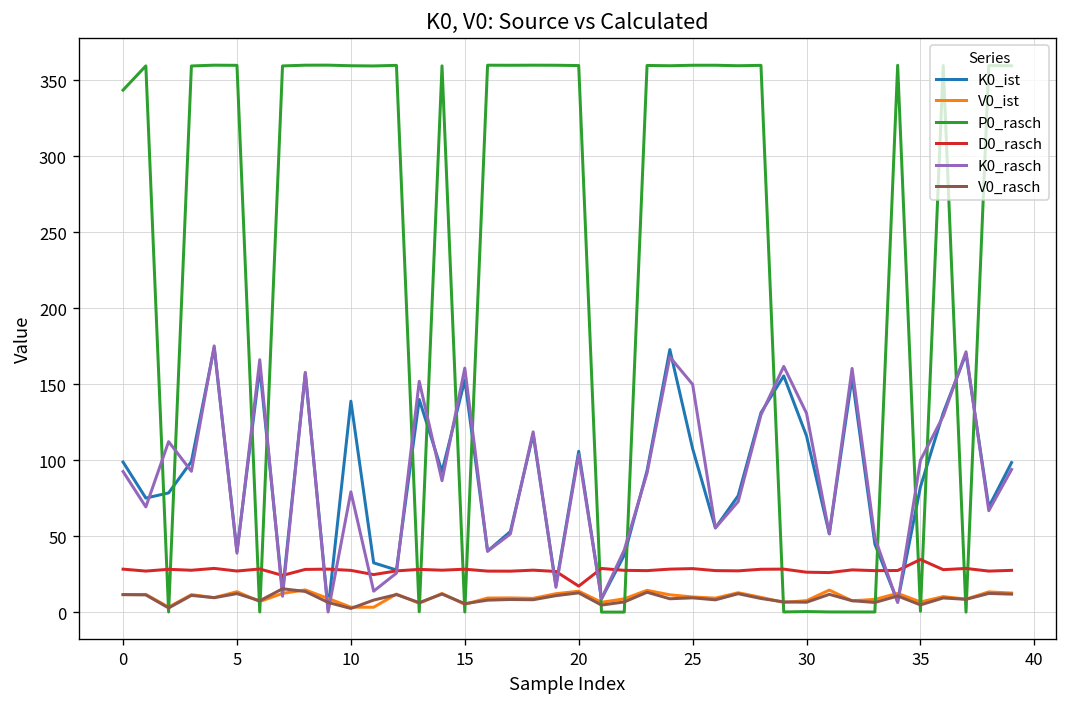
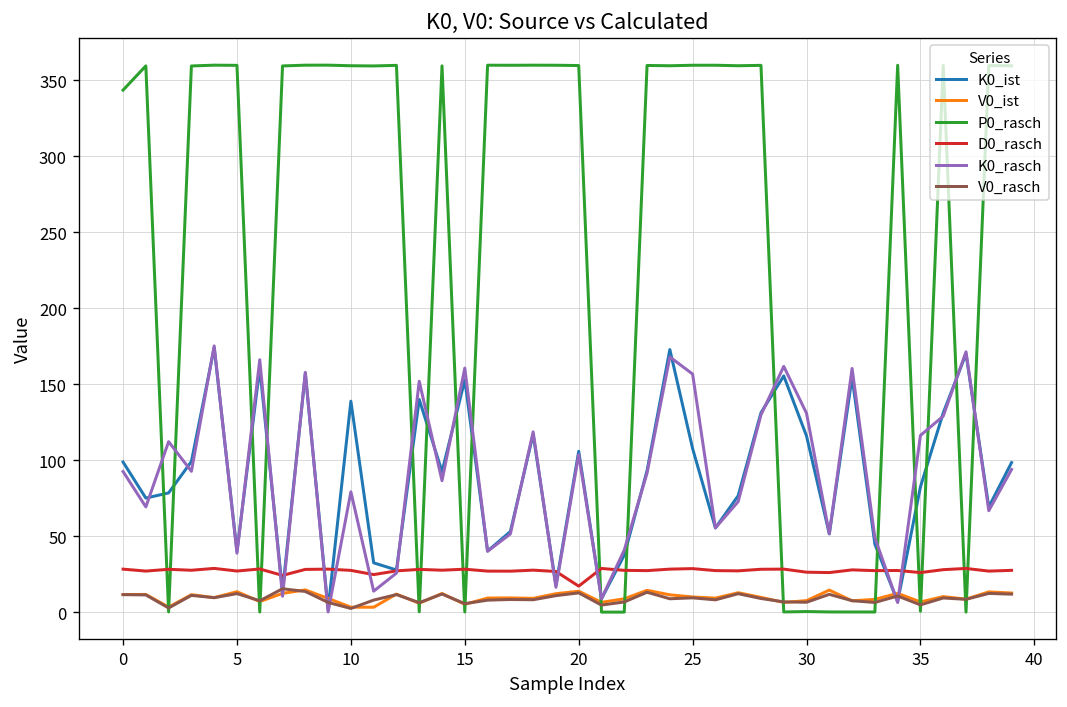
K0_rasch, 25: 150 -> 157
D0_rasch, 35: 35 -> 26
K0_rasch, 35: 100 -> 116
